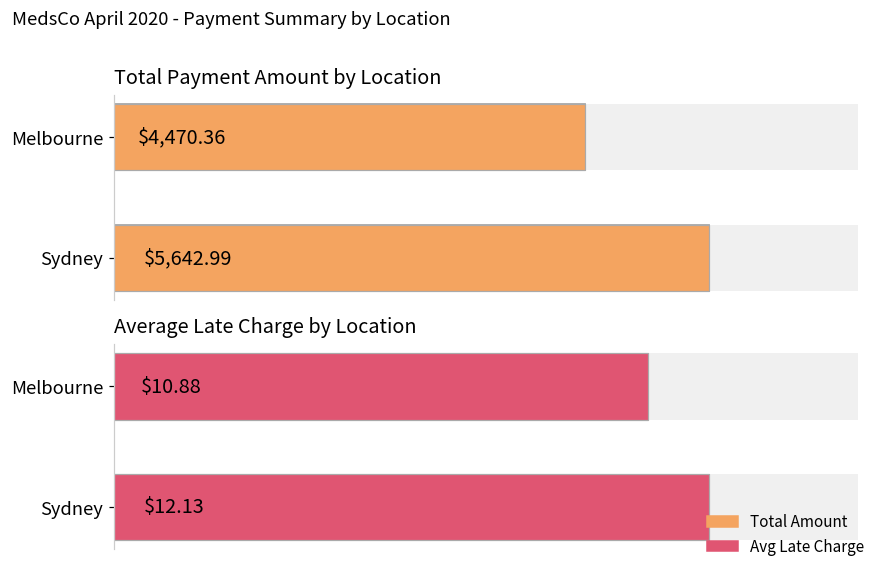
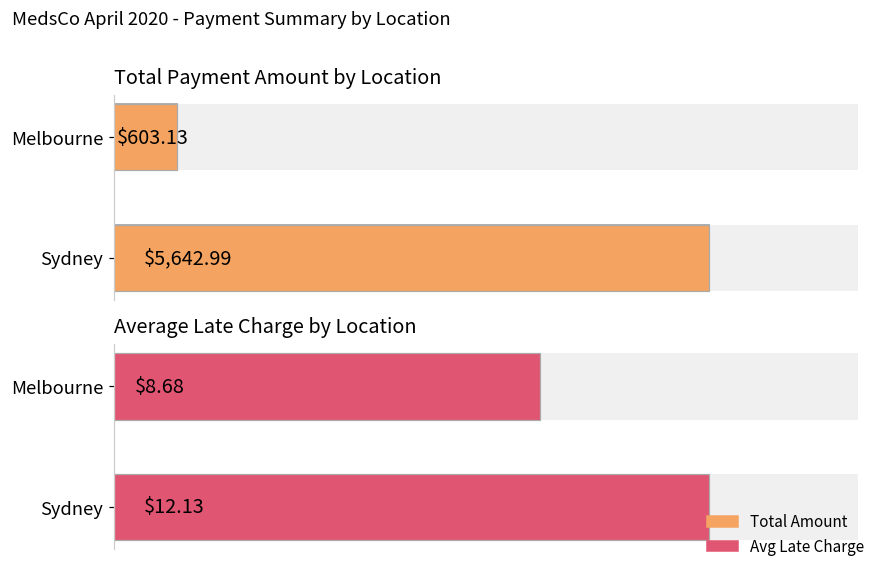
Total Payment Amount by Location, Total Amount, Melbourne: $4,470.36 -> $603.13
Average Late Charge by Location, Avg Late Charge, Melbourne: $10.88 -> $8.68
